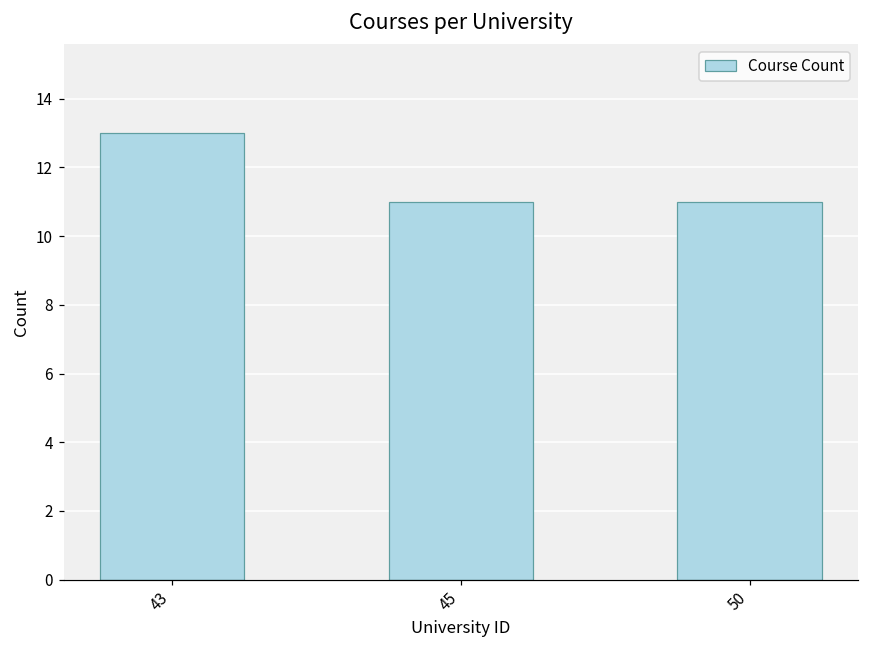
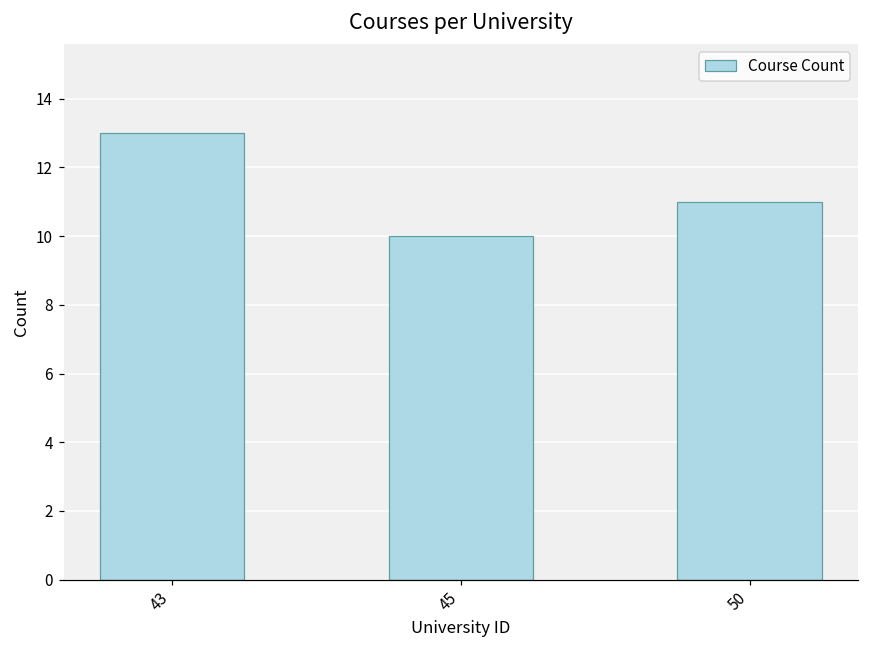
45: 11 -> 10
